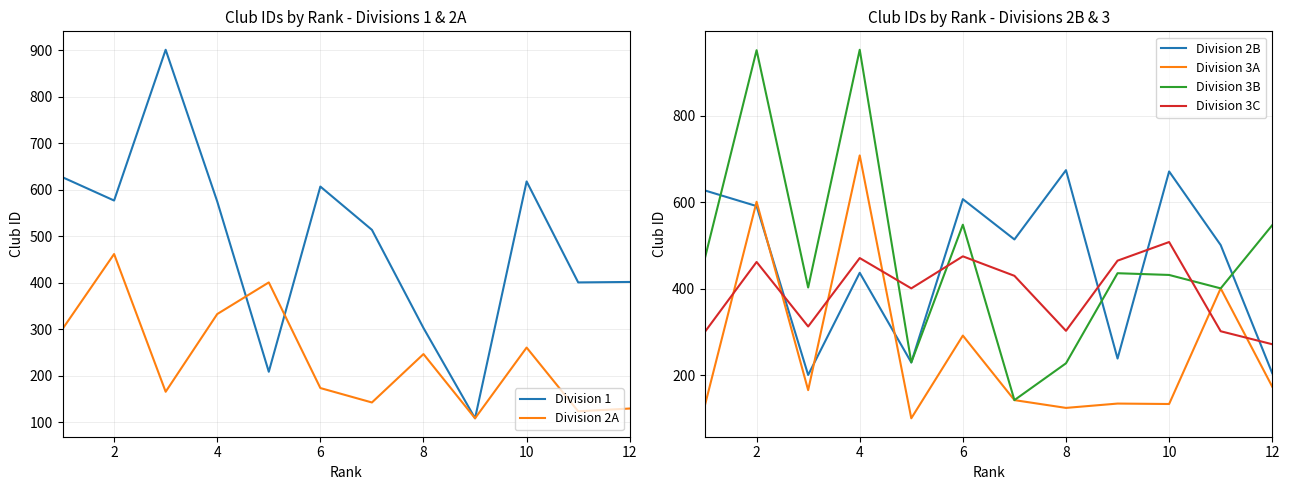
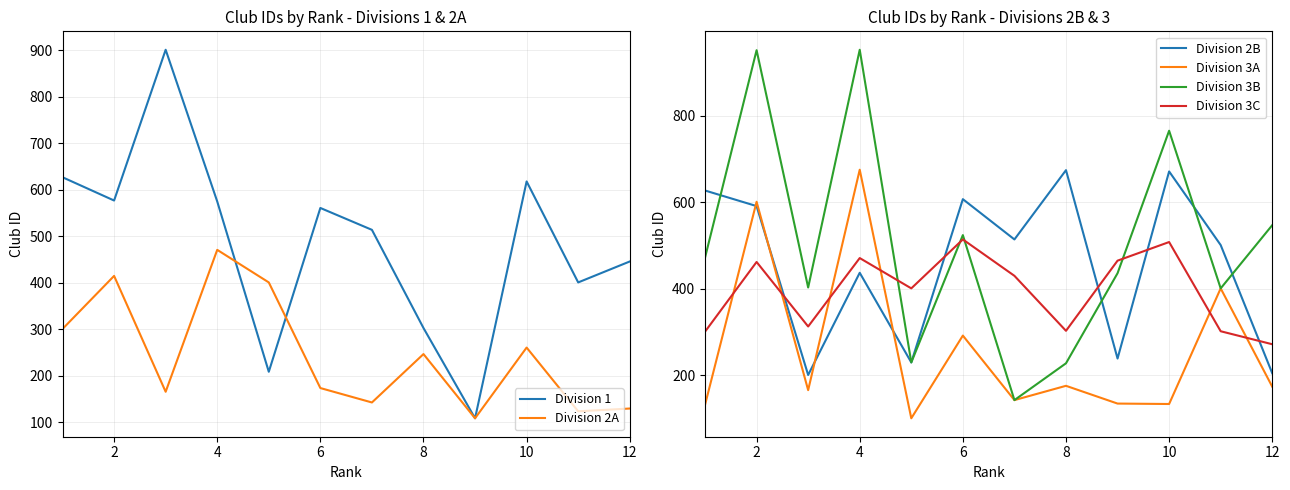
Club IDs by Rank - Divisions 1 & 2A, Division 2A, 2: 460 -> 420
Club IDs by Rank - Divisions 1 & 2A, Division 2A, 4: 330 -> 470
Club IDs by Rank - Divisions 1 & 2A, Division 1, 6: 610 -> 560
Club IDs by Rank - Divisions 1 & 2A, Division 1, 12: 400 -> 450
Club IDs by Rank - Divisions 2B & 3, Division 3A, 4: 710 -> 680
Club IDs by Rank - Divisions 2B & 3, Division 3B, 6: 550 -> 520
Club IDs by Rank - Divisions 2B & 3, Division 3C, 6: 480 -> 510
Club IDs by Rank - Divisions 2B & 3, Division 3A, 8: 130 -> 180
Club IDs by Rank - Divisions 2B & 3, Division 3B, 10: 430 -> 770
